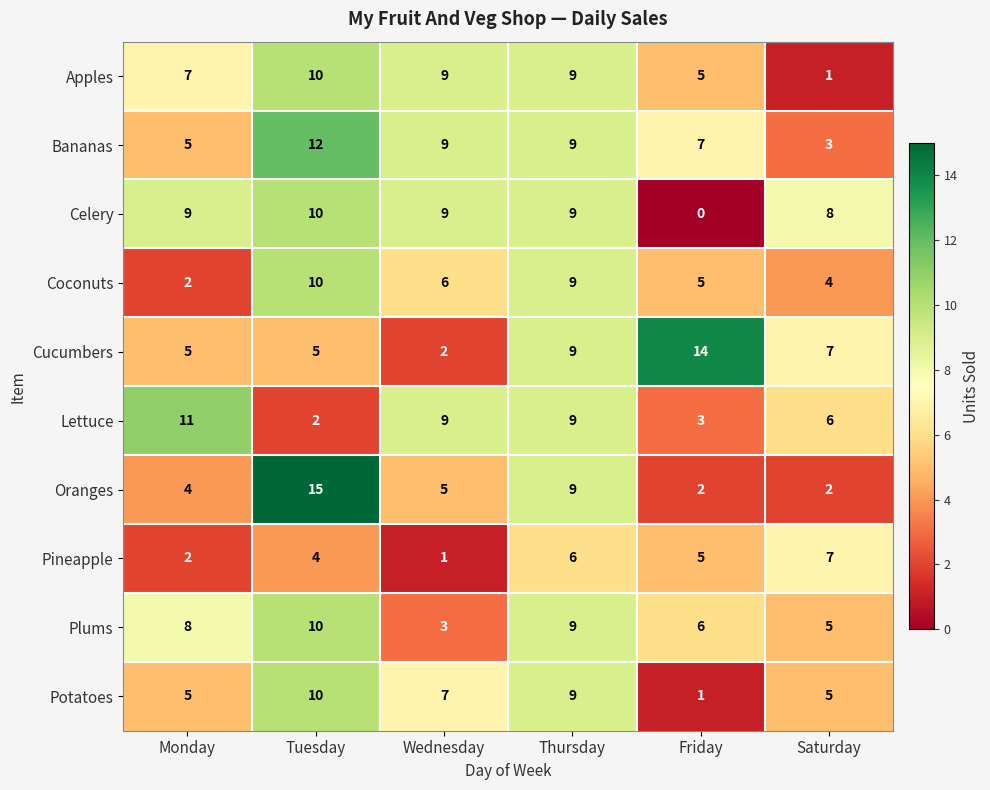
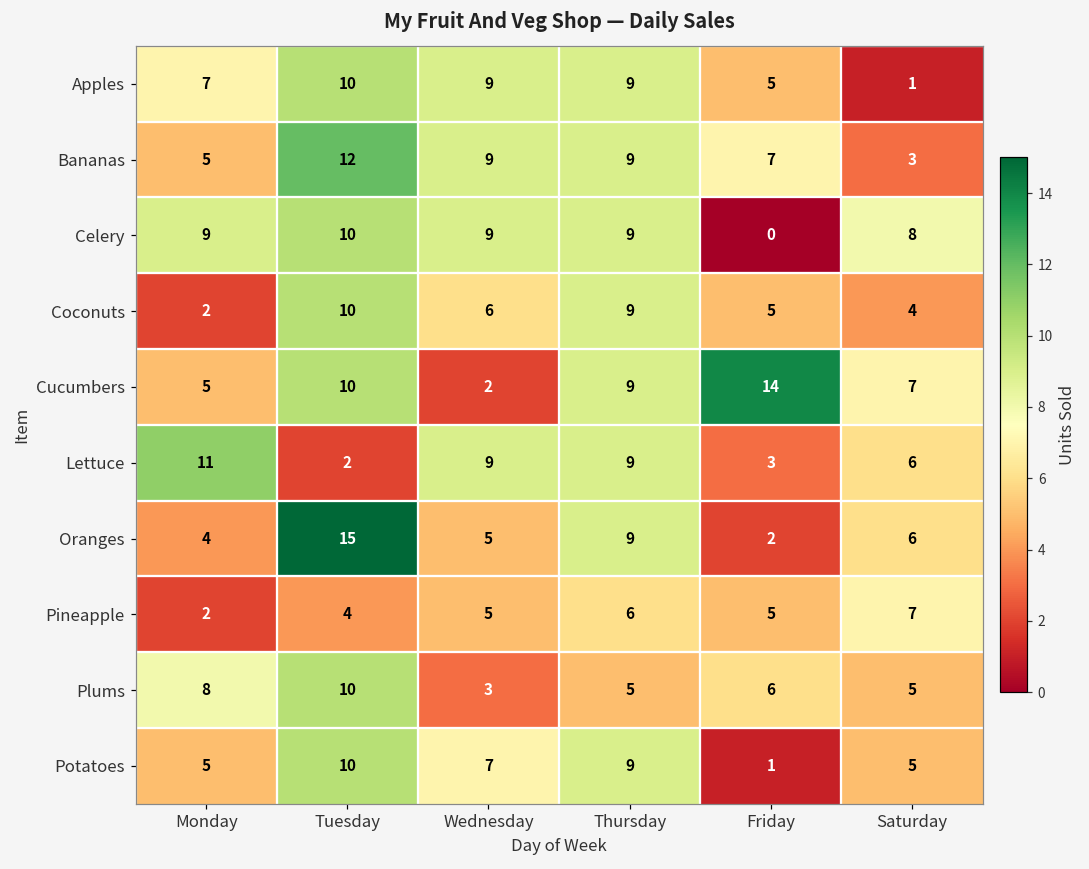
Cucumbers, Tuesday: 5 -> 10
Oranges, Saturday: 2 -> 6
Pineapple, Wednesday: 1 -> 5
Plums, Thursday: 9 -> 5
